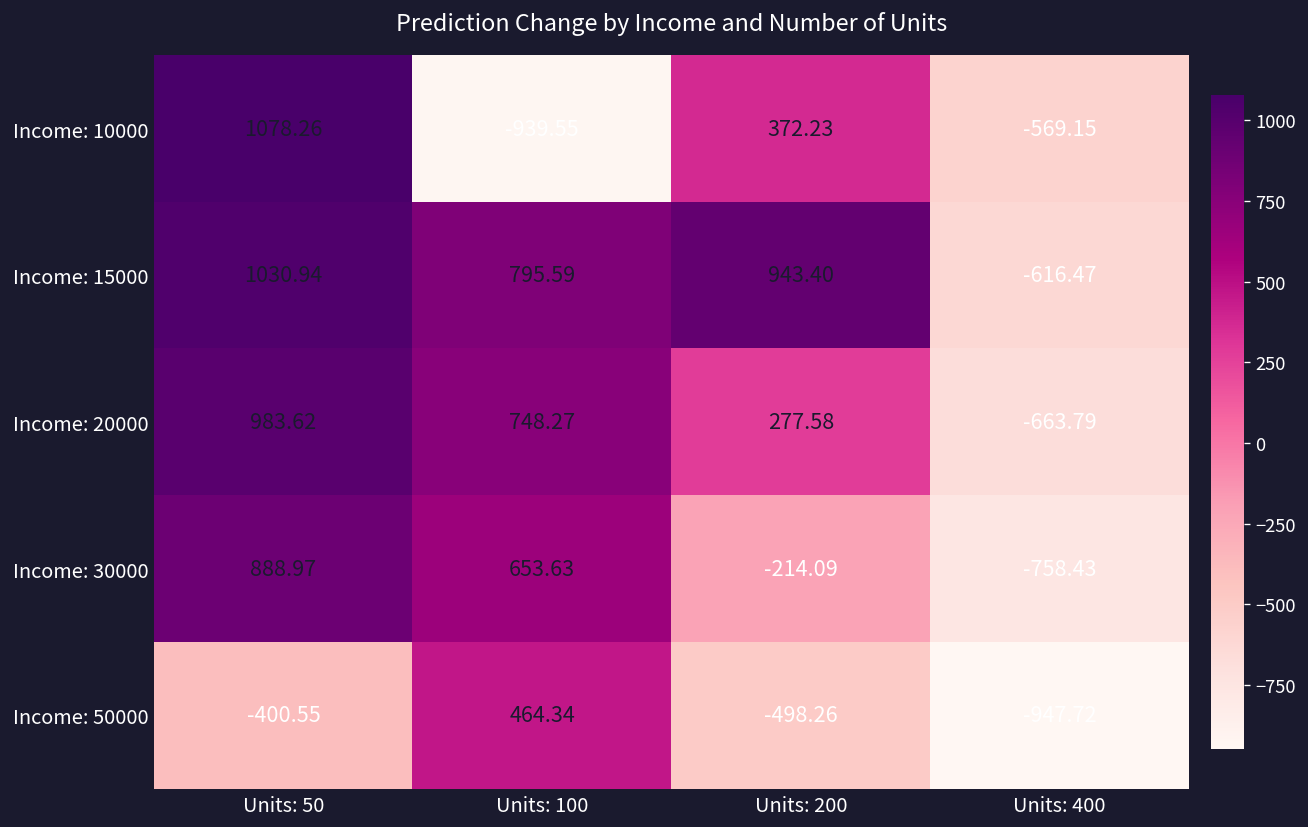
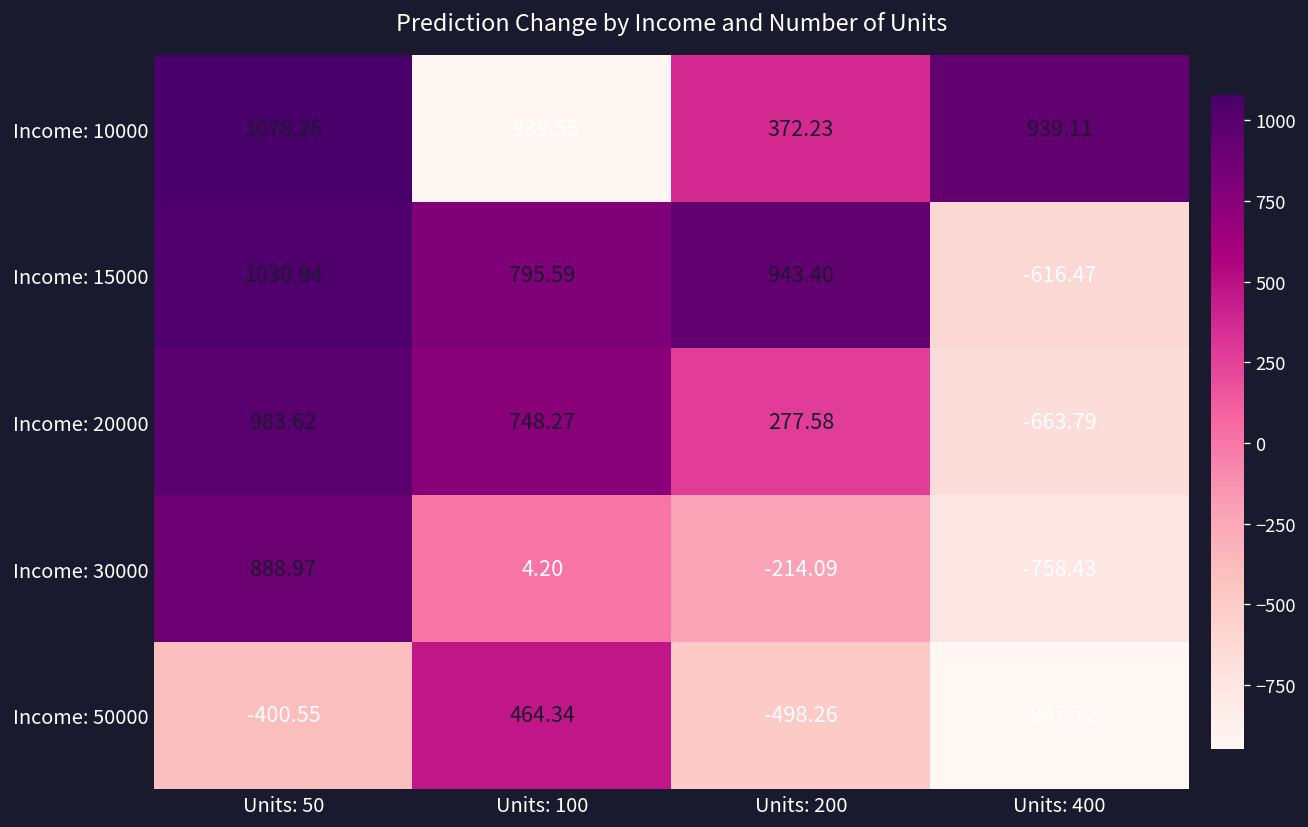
Income: 10000, Units: 400: -569.15 -> 939.11
Income: 30000, Units: 100: 653.63 -> 4.20
